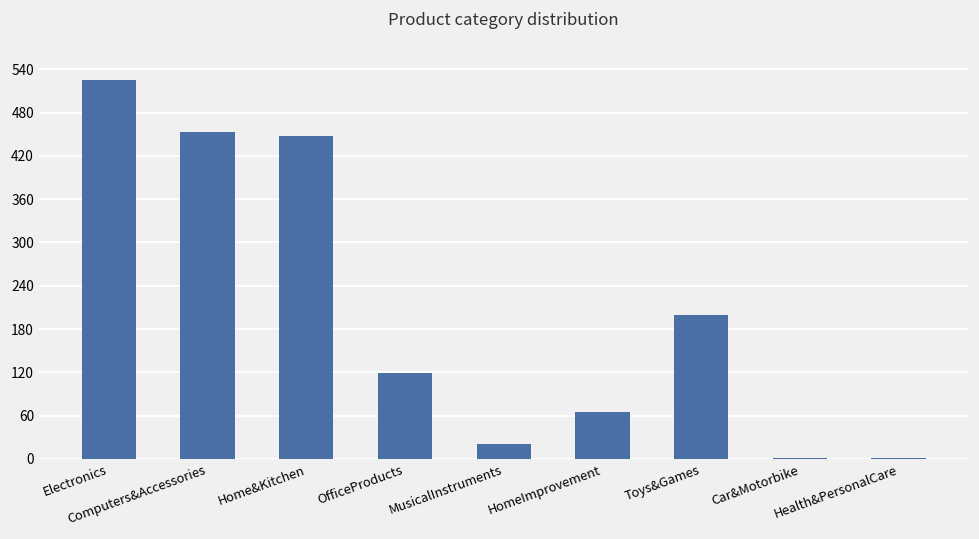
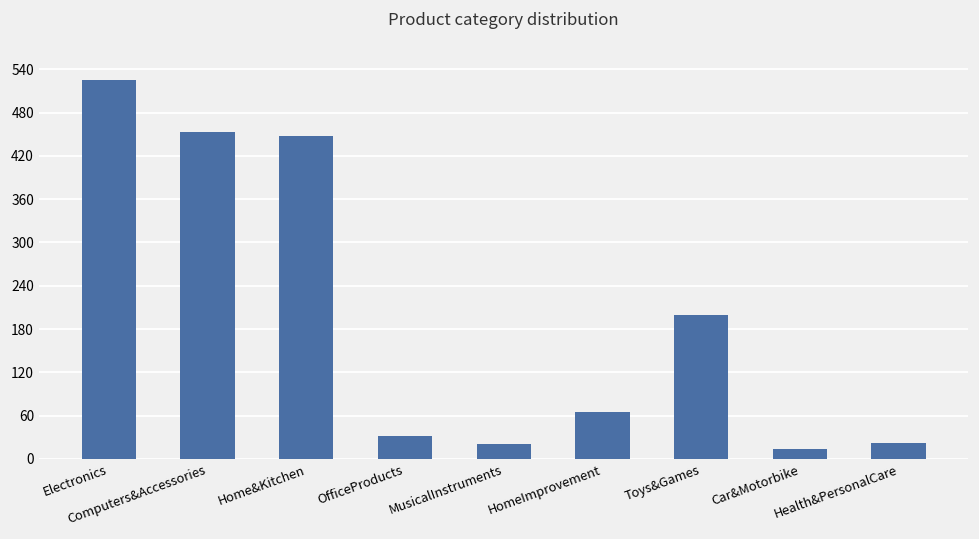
OfficeProducts: 120 -> 30
Car&Motorbike: 0 -> 10
Health&PersonalCare: 0 -> 20
